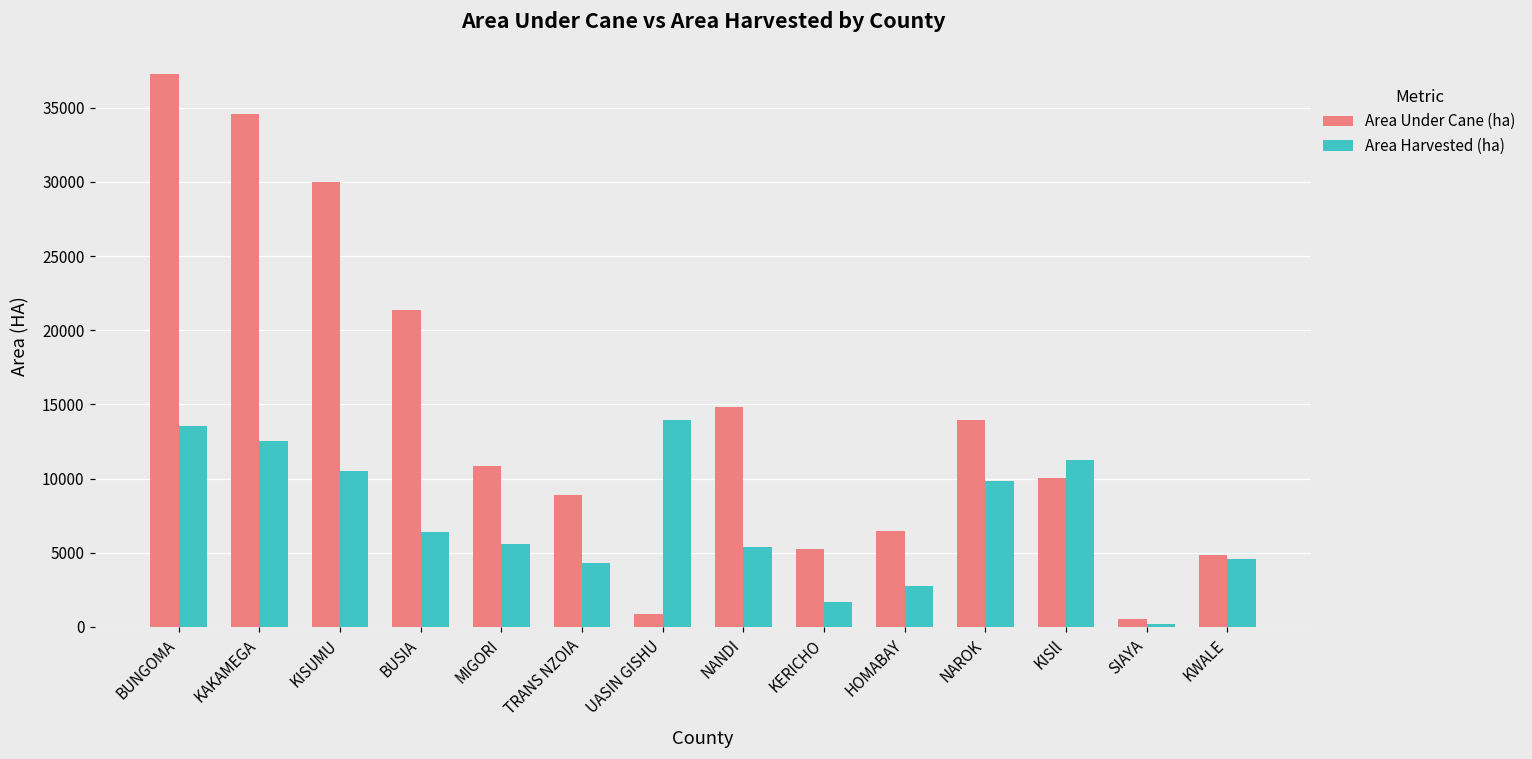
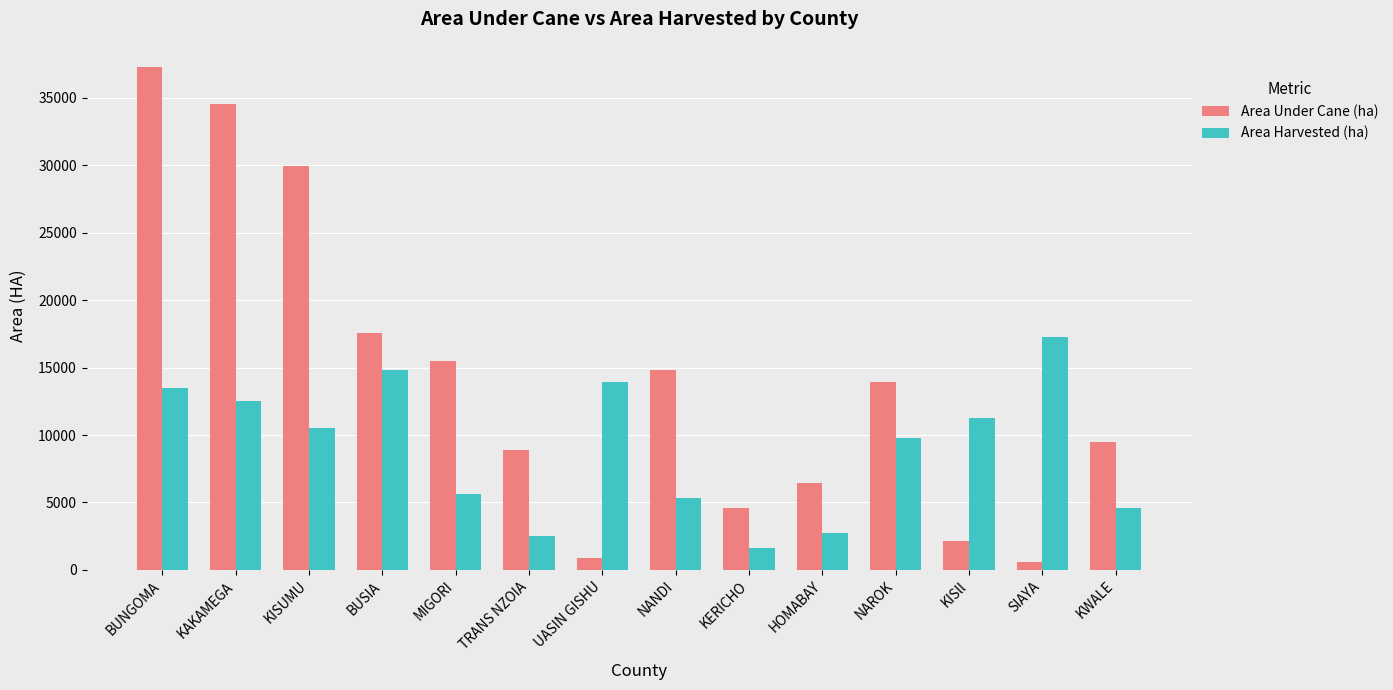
Area Under Cane (ha), BUSIA: 21400 -> 17600
Area Harvested (ha), BUSIA: 6400 -> 14800
Area Under Cane (ha), MIGORI: 10800 -> 15500
Area Harvested (ha), TRANS NZOIA: 4300 -> 2500
Area Under Cane (ha), KERICHO: 5300 -> 4600
Area Under Cane (ha), KISll: 10100 -> 2200
Area Harvested (ha), SIAYA: 200 -> 17300
Area Under Cane (ha), KWALE: 4900 -> 9500
